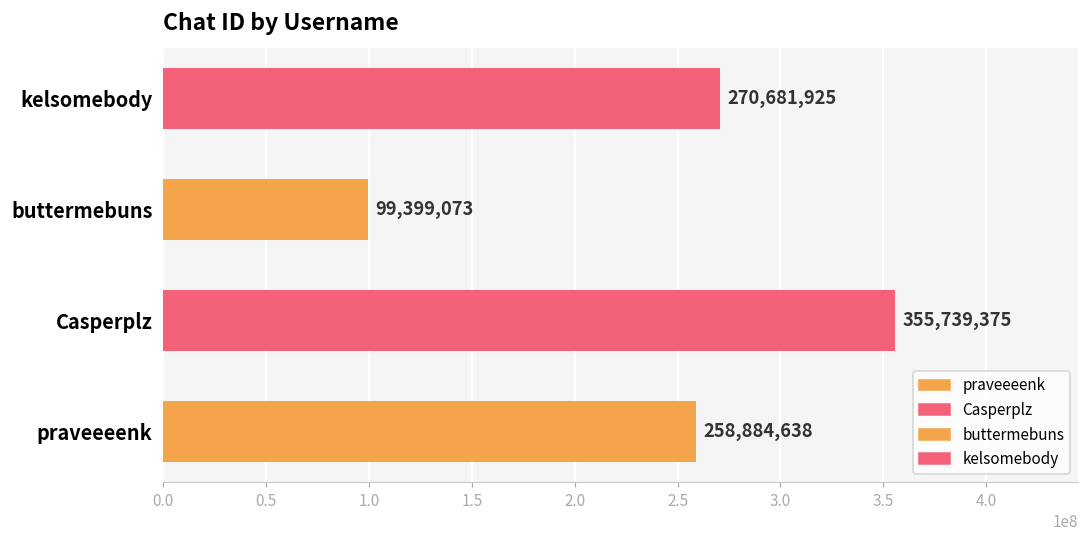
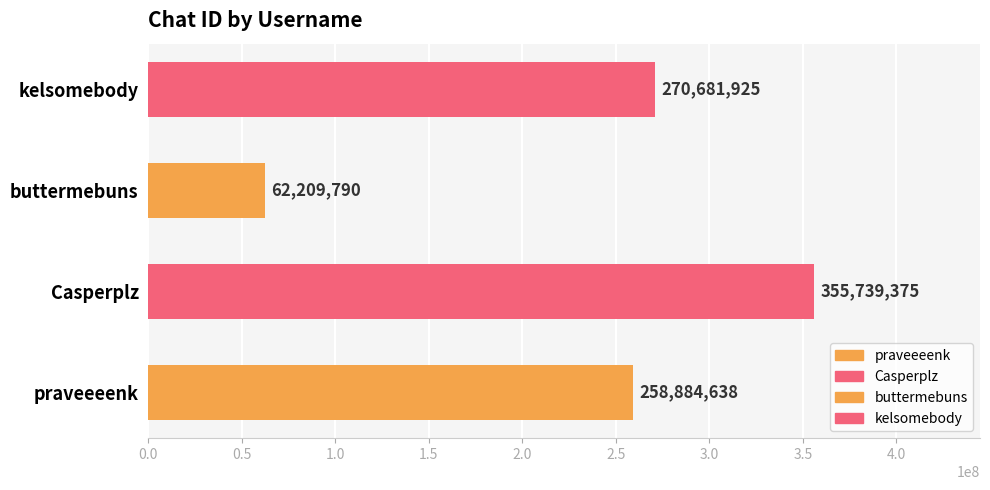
buttermebuns: 99,399,073 -> 62,209,790
